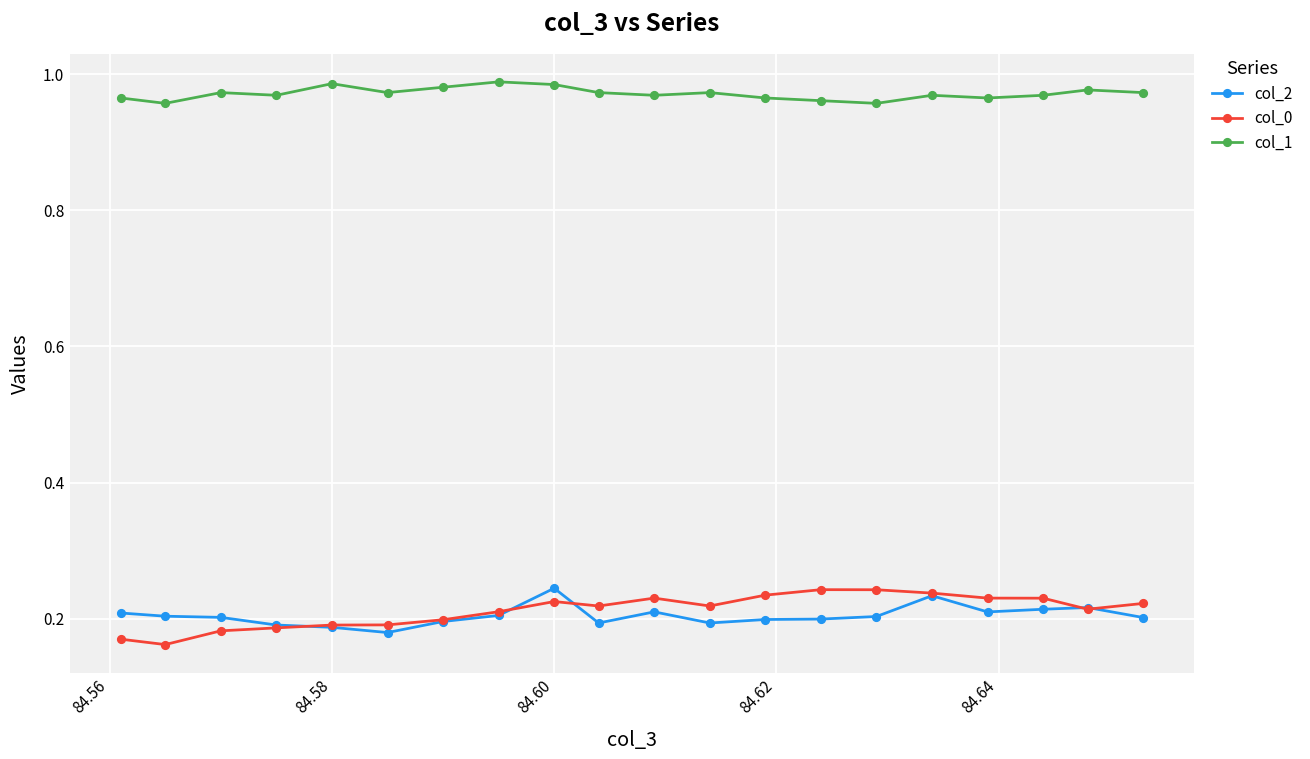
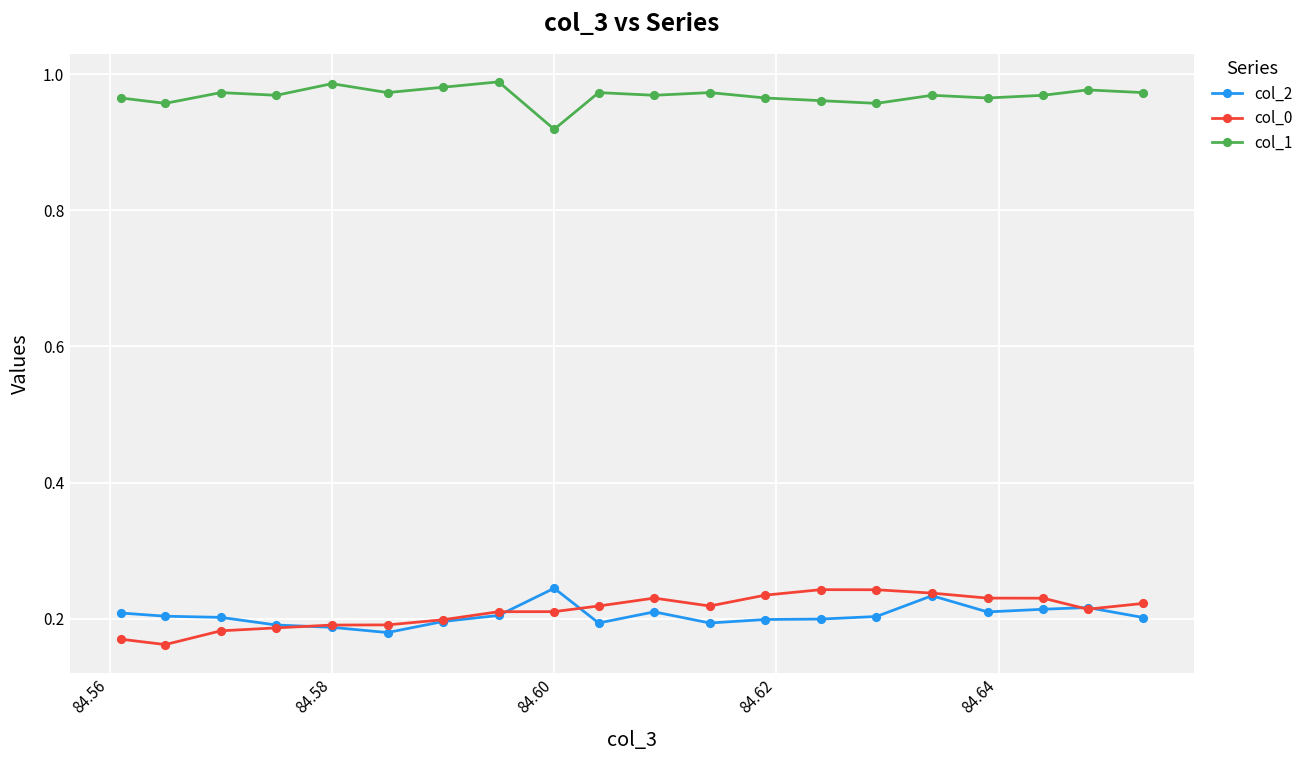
col_0, 84.60: 0.23 -> 0.21
col_1, 84.60: 0.98 -> 0.92
